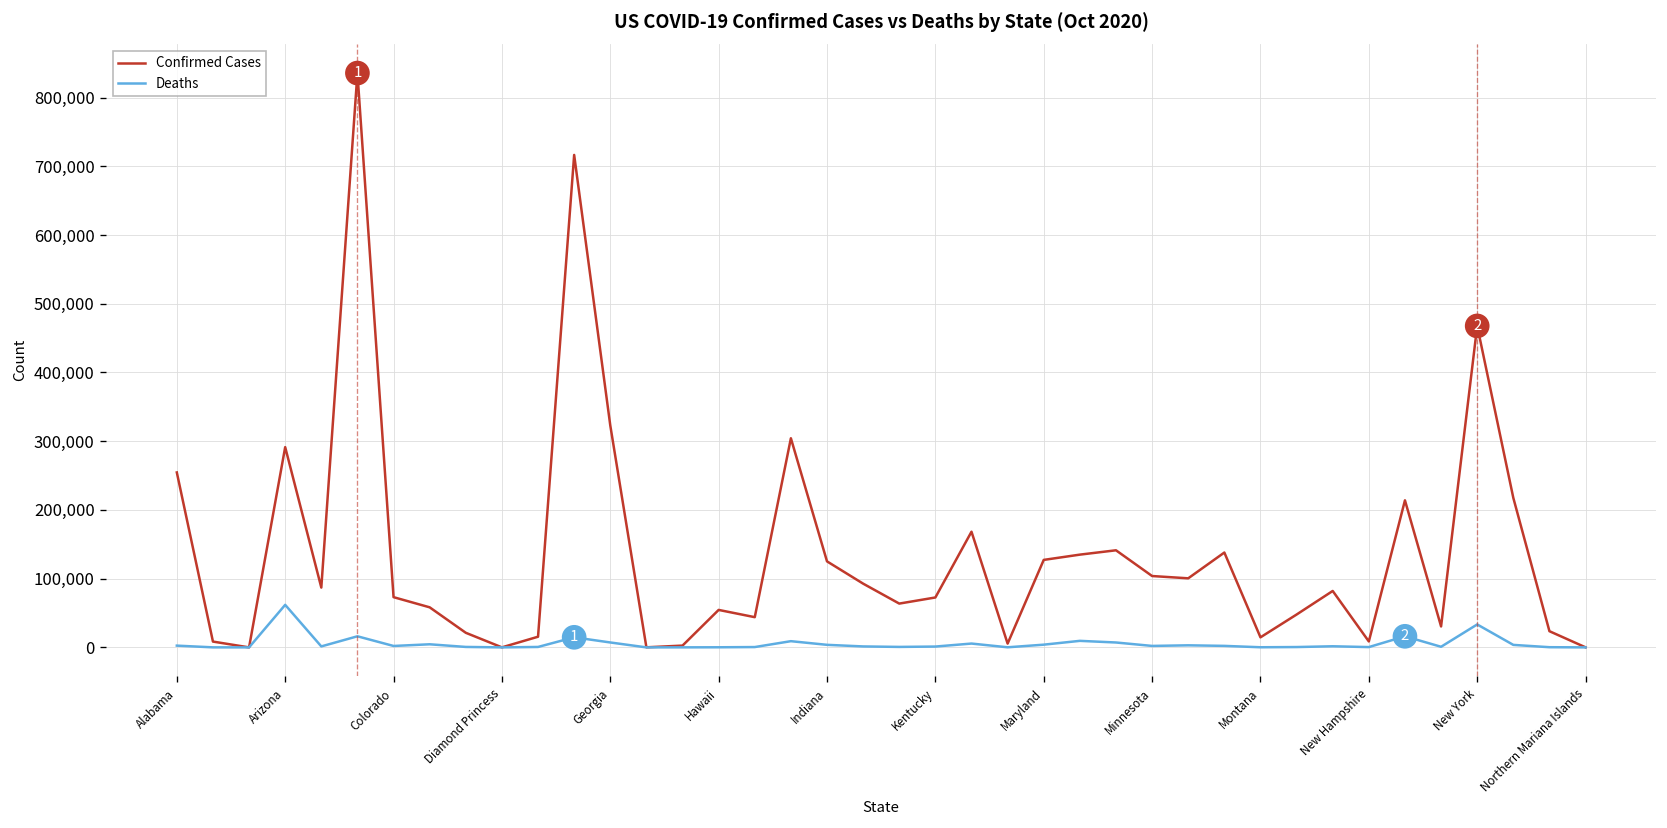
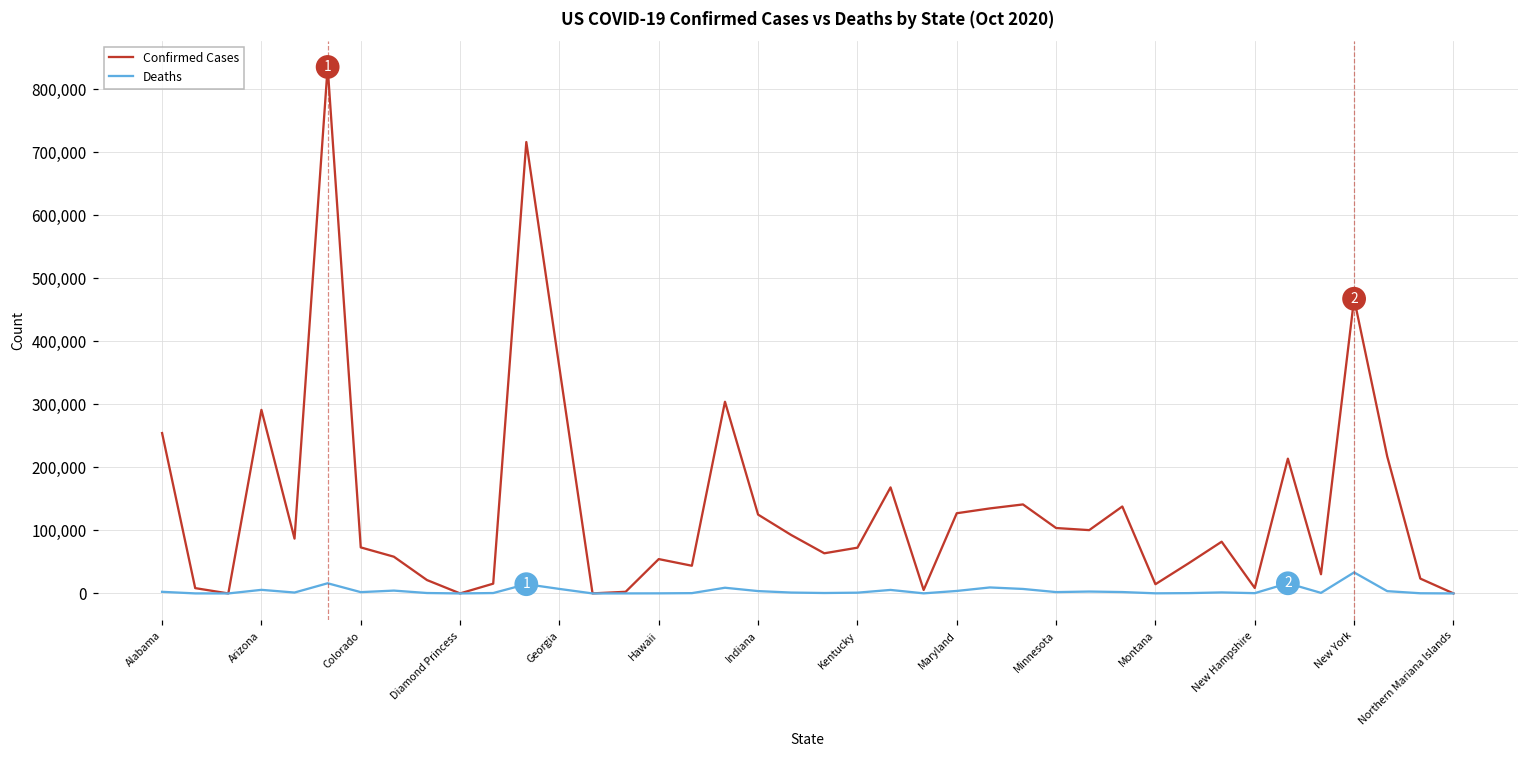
Deaths, Arizona: 60,000 -> 10,000
Confirmed Cases, Georgia: 320,000 -> 360,000
